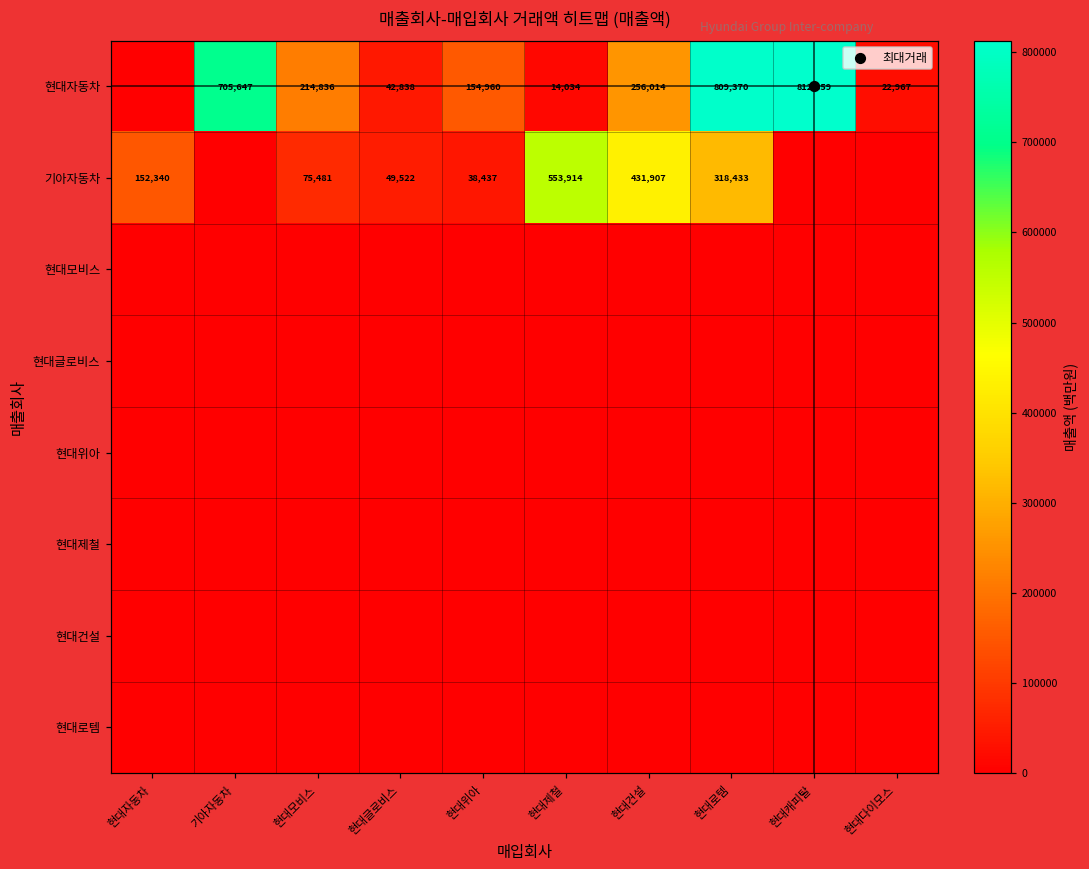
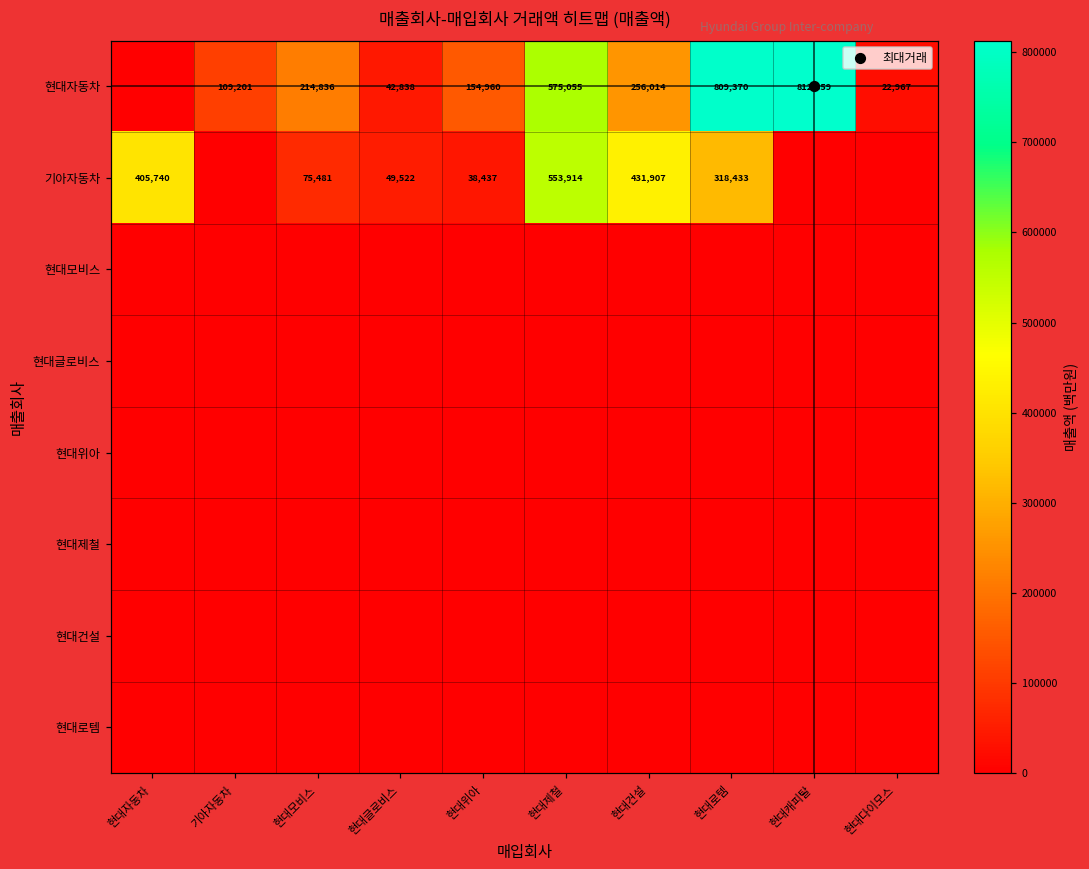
현대자동차, 기아자동차: 705,647 -> 109,201
현대자동차, 현대제철: 14,034 -> 575,055
기아자동차, 현대자동차: 152,340 -> 405,740
